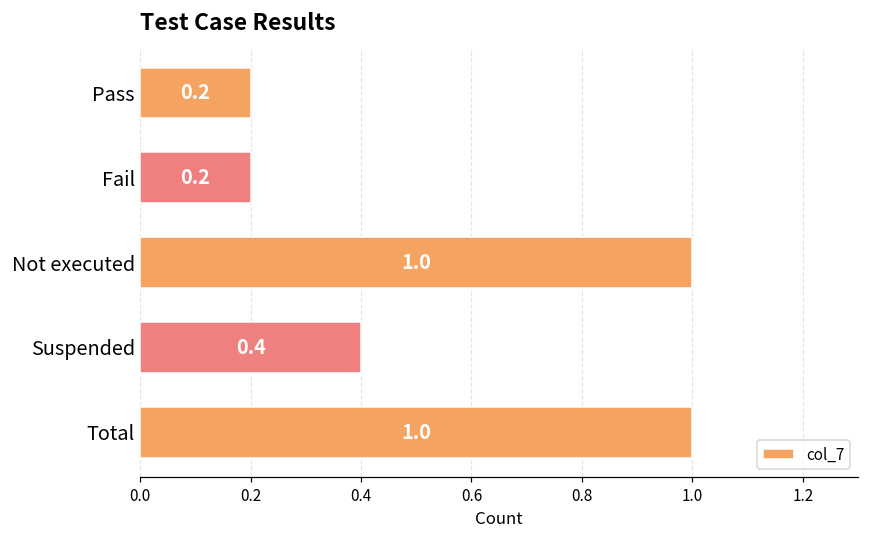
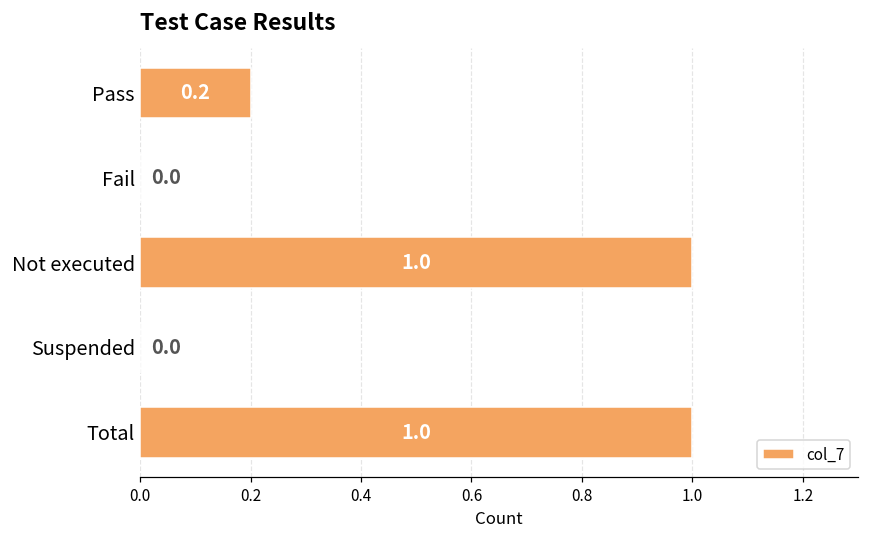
Fail: 0.2 -> 0.0
Suspended: 0.4 -> 0.0
